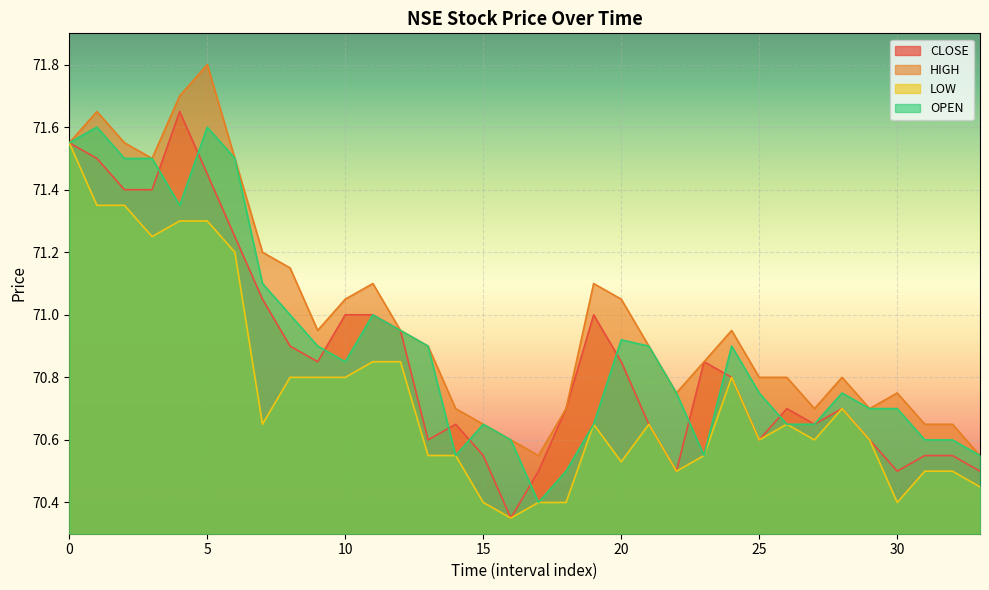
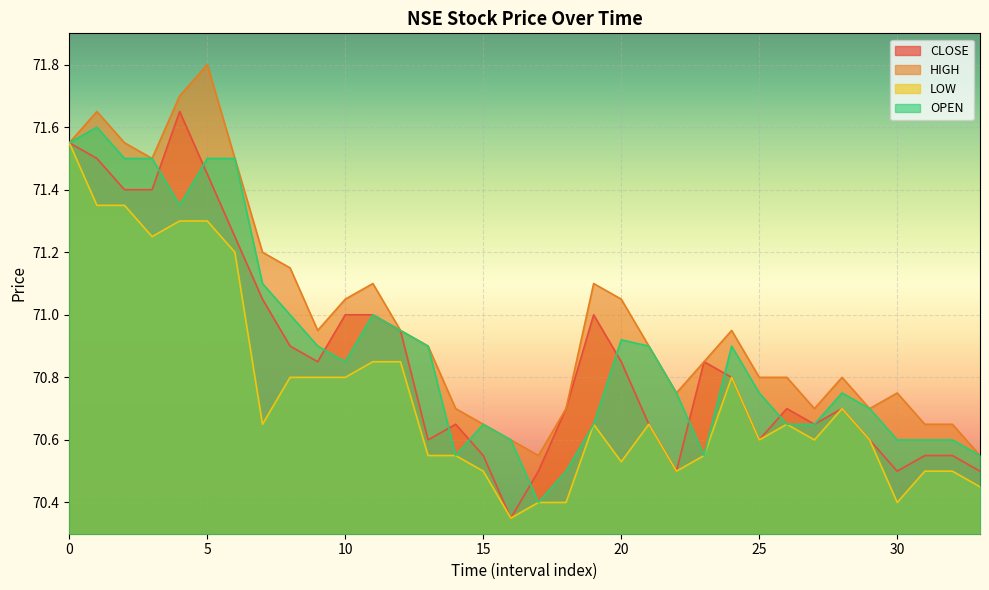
OPEN, 5: 71.6 -> 71.5
LOW, 15: 70.4 -> 70.5
OPEN, 30: 70.7 -> 70.6
